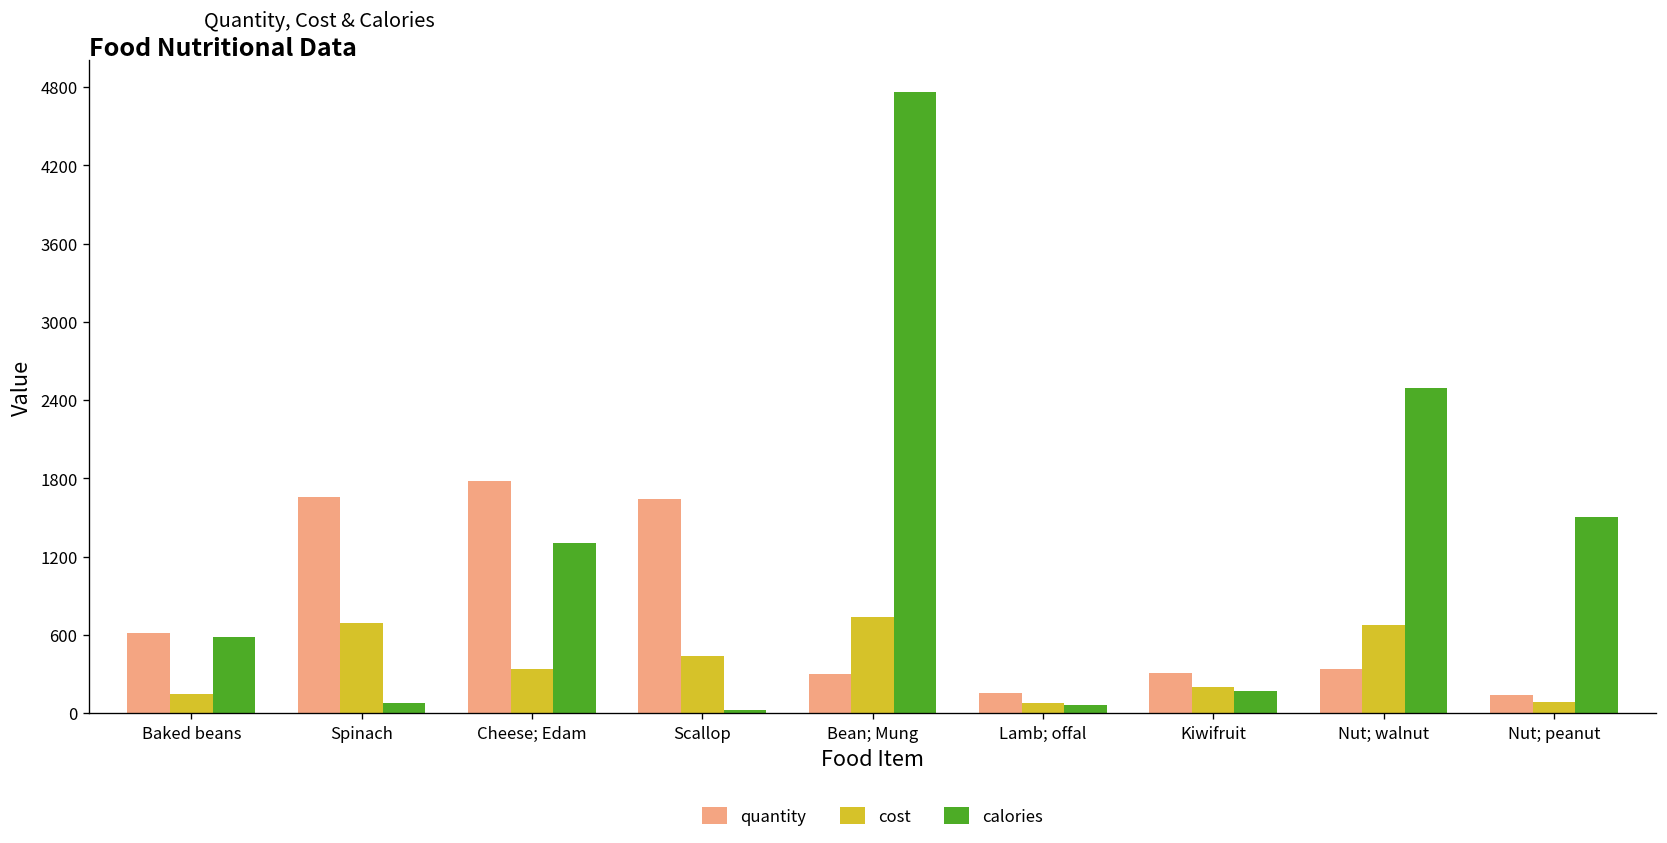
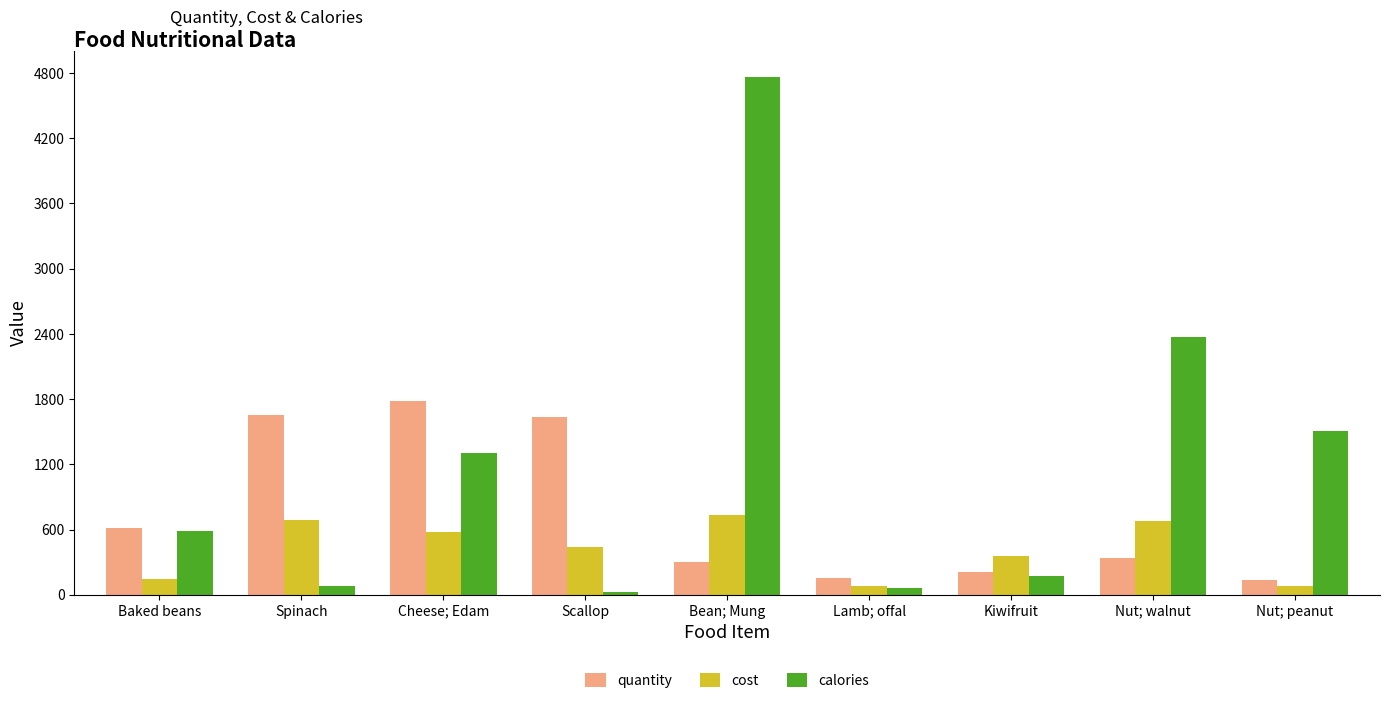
cost, Cheese; Edam: 340 -> 580
quantity, Kiwifruit: 310 -> 210
cost, Kiwifruit: 200 -> 350
calories, Nut; walnut: 2490 -> 2370
